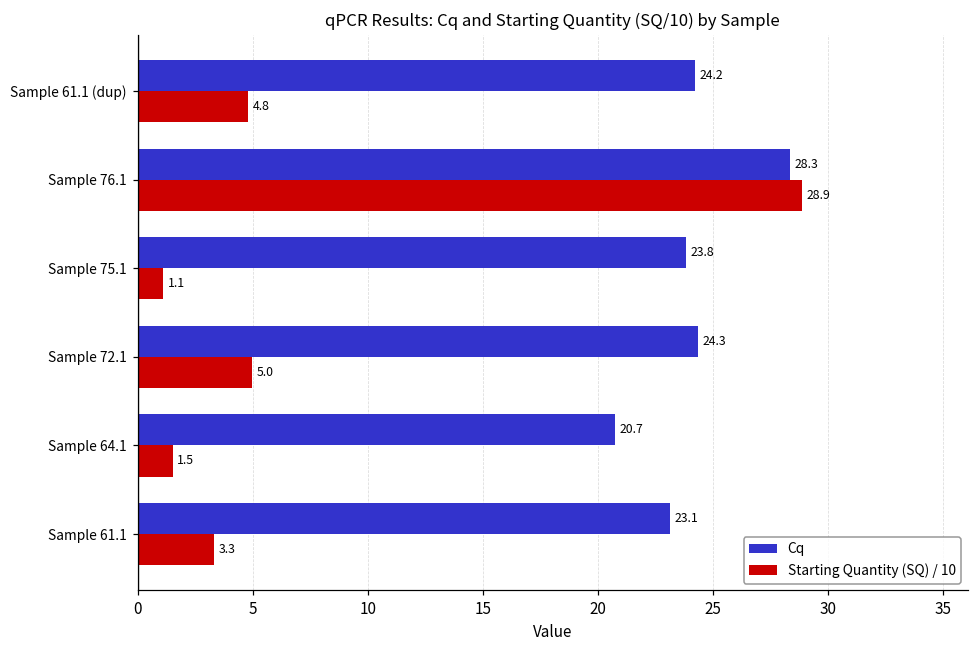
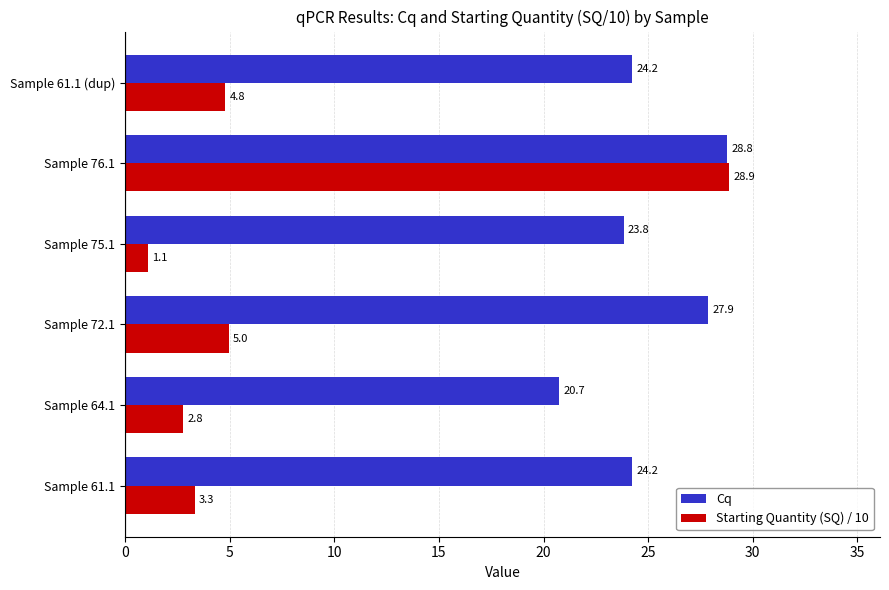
Cq, Sample 76.1: 28.3 -> 28.8
Cq, Sample 72.1: 24.3 -> 27.9
Starting Quantity (SQ) / 10, Sample 64.1: 1.5 -> 2.8
Cq, Sample 61.1: 23.1 -> 24.2
